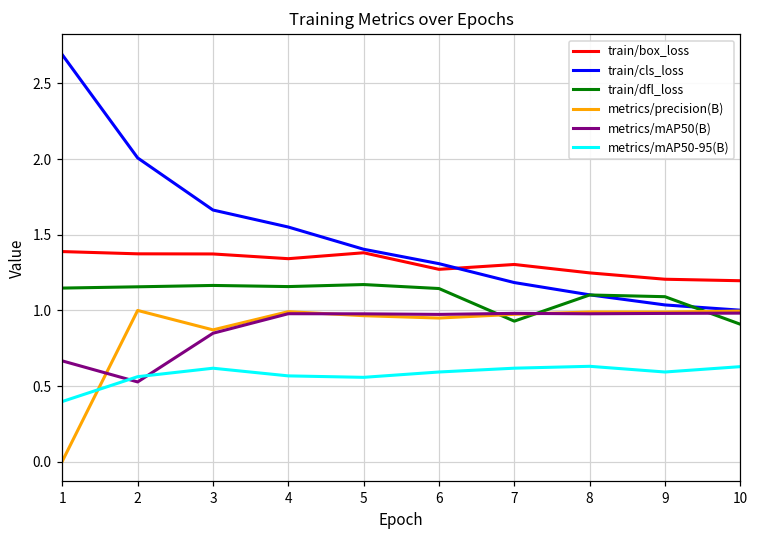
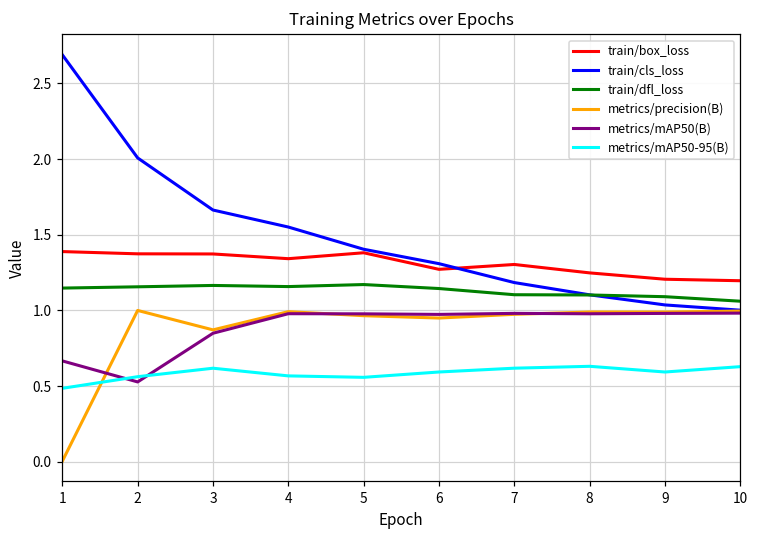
metrics/mAP50-95(B), 1: 0.40 -> 0.49
train/dfl_loss, 7: 0.93 -> 1.10
train/dfl_loss, 10: 0.91 -> 1.06
